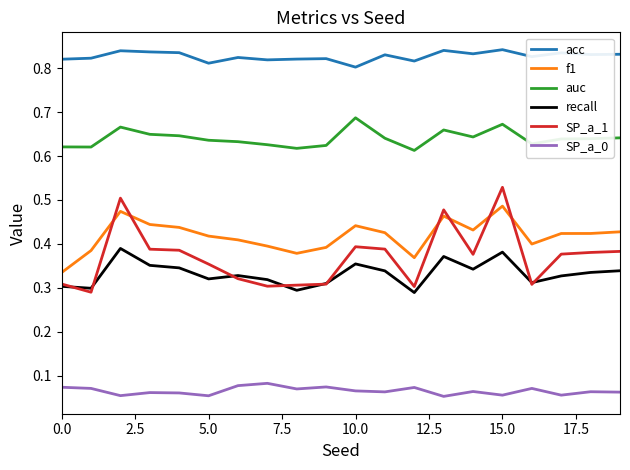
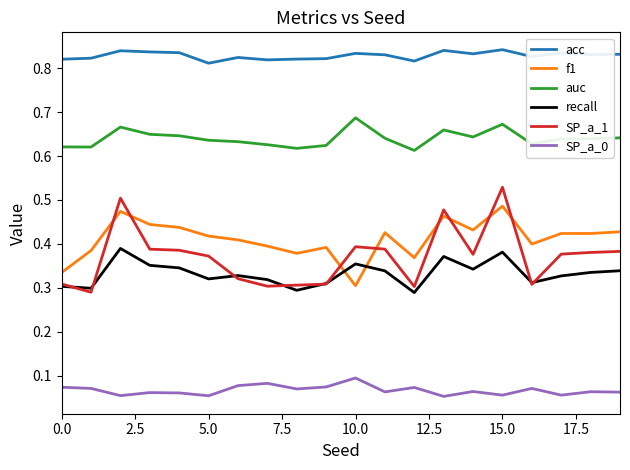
SP_a_1, 5.0: 0.35 -> 0.37
acc, 10.0: 0.80 -> 0.83
f1, 10.0: 0.44 -> 0.30
SP_a_0, 10.0: 0.07 -> 0.09
